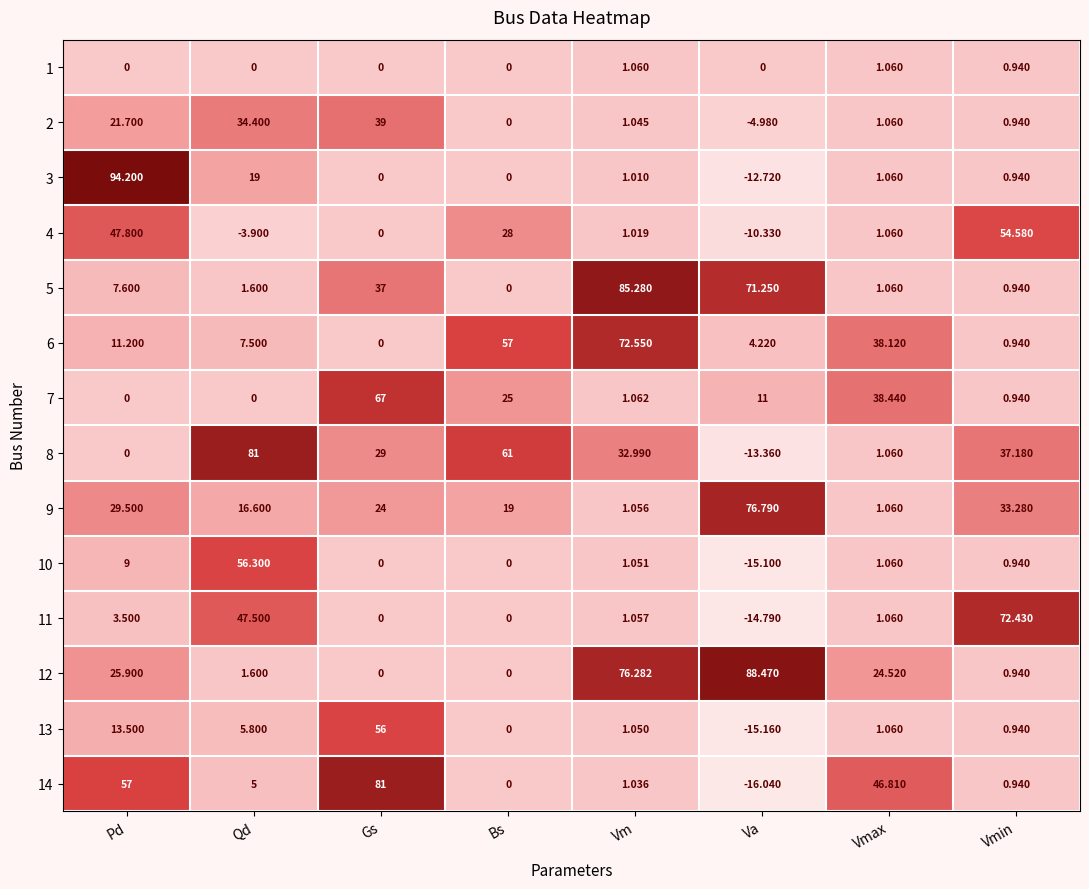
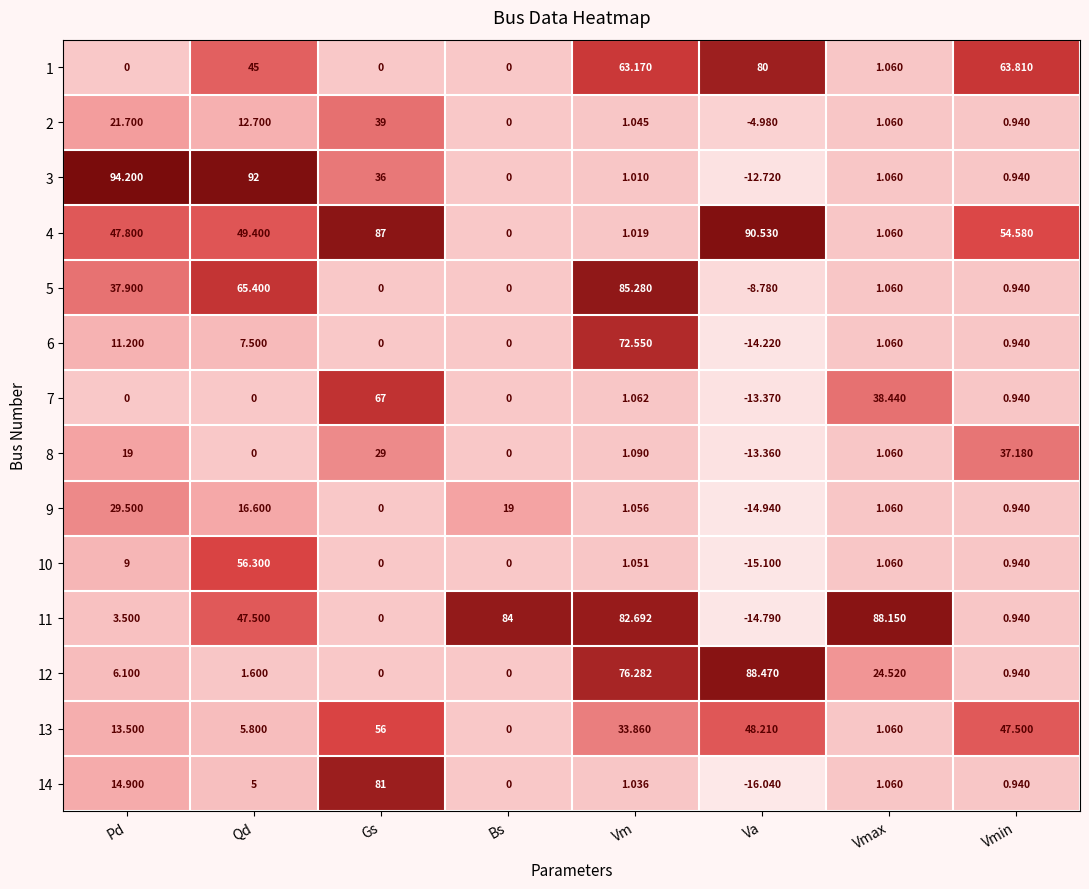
1, Qd: 0 -> 45
1, Vm: 1.060 -> 63.170
1, Va: 0 -> 80
1, Vmin: 0.940 -> 63.810
2, Qd: 34.400 -> 12.700
3, Qd: 19 -> 92
3, Gs: 0 -> 36
4, Qd: -3.900 -> 49.400
4, Gs: 0 -> 87
4, Bs: 28 -> 0
4, Va: -10.330 -> 90.530
5, Pd: 7.600 -> 37.900
5, Qd: 1.600 -> 65.400
5, Gs: 37 -> 0
5, Va: 71.250 -> -8.780
6, Bs: 57 -> 0
6, Va: 4.220 -> -14.220
6, Vmax: 38.120 -> 1.060
7, Bs: 25 -> 0
7, Va: 11 -> -13.370
8, Pd: 0 -> 19
8, Qd: 81 -> 0
8, Bs: 61 -> 0
8, Vm: 32.990 -> 1.090
9, Gs: 24 -> 0
9, Va: 76.790 -> -14.940
9, Vmin: 33.280 -> 0.940
11, Bs: 0 -> 84
11, Vm: 1.057 -> 82.692
11, Vmax: 1.060 -> 88.150
11, Vmin: 72.430 -> 0.940
12, Pd: 25.900 -> 6.100
13, Vm: 1.050 -> 33.860
13, Va: -15.160 -> 48.210
13, Vmin: 0.940 -> 47.500
14, Pd: 57 -> 14.900
14, Vmax: 46.810 -> 1.060
